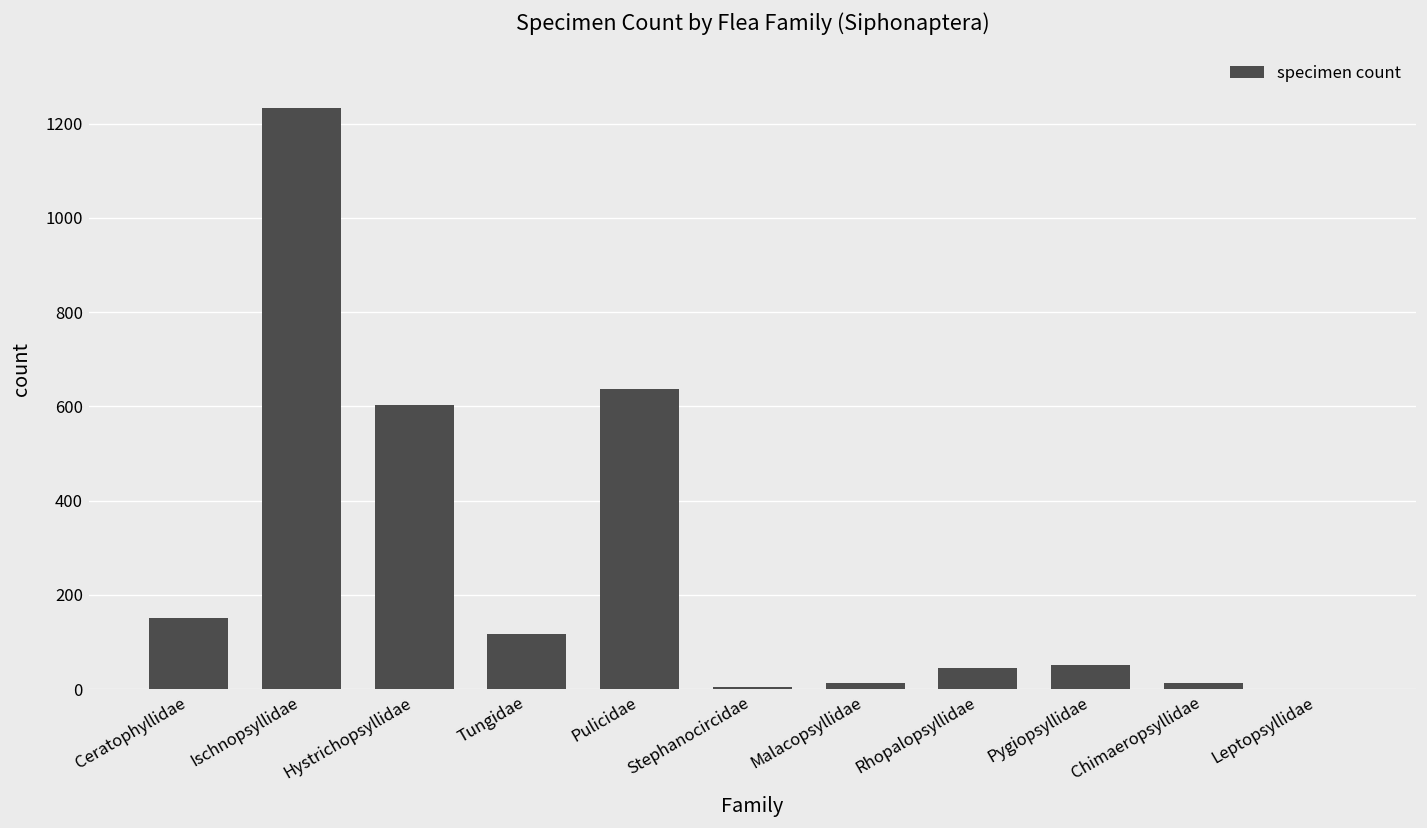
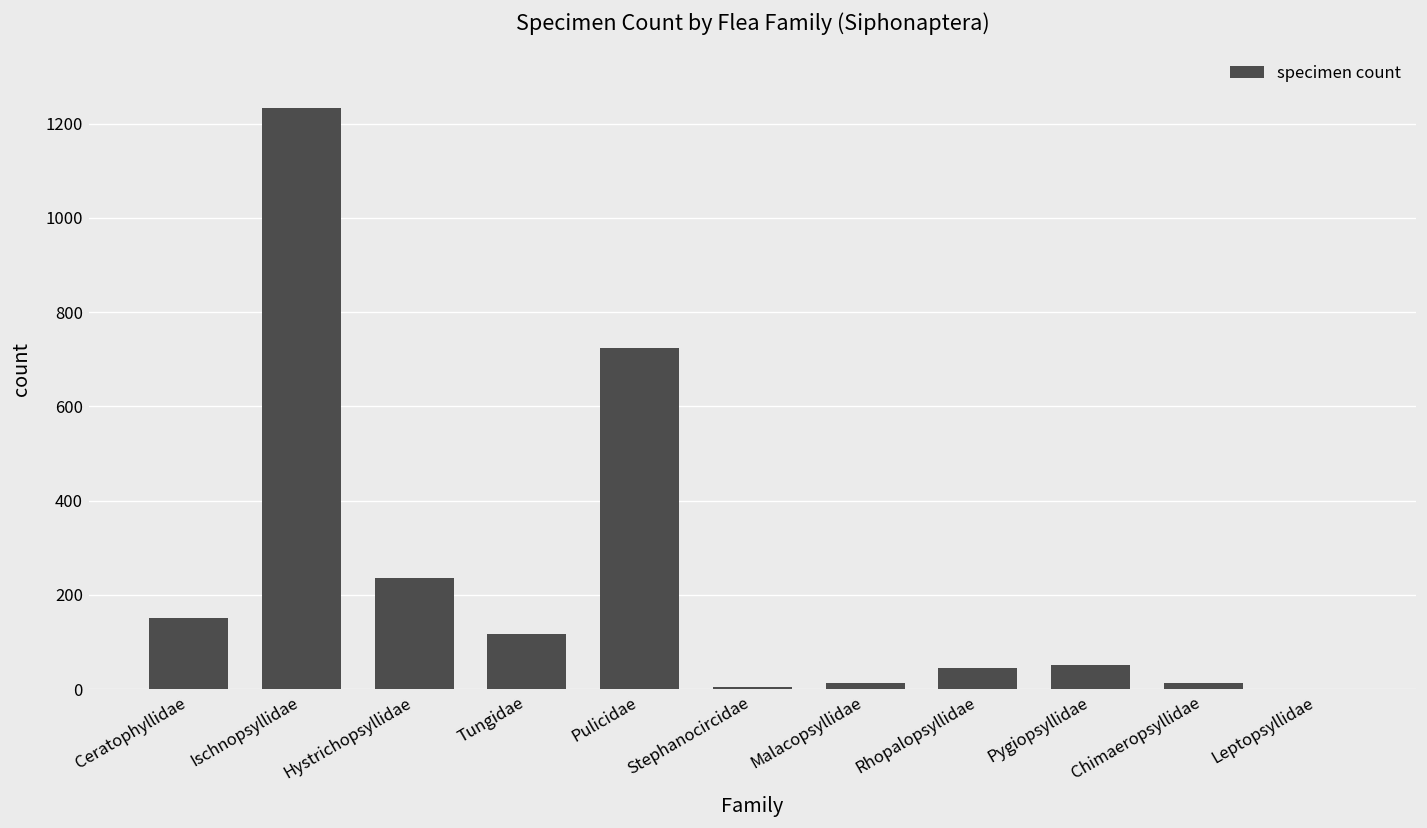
Hystrichopsyllidae: 600 -> 240
Pulicidae: 640 -> 720
